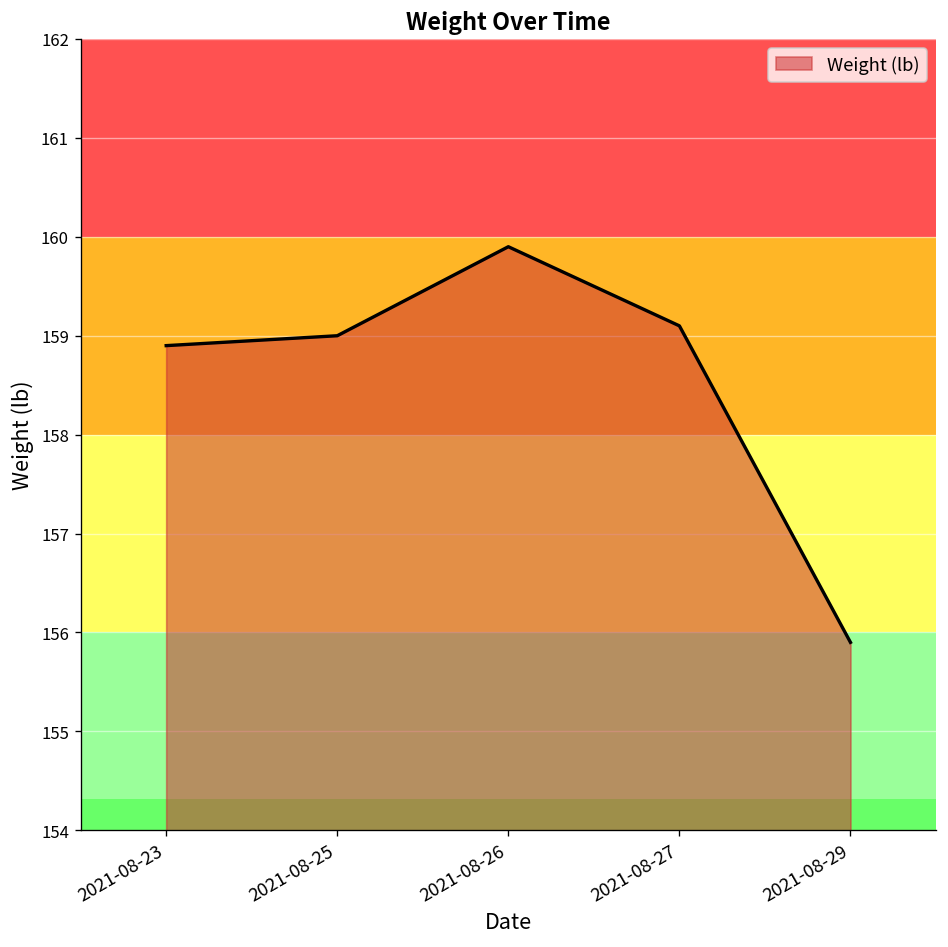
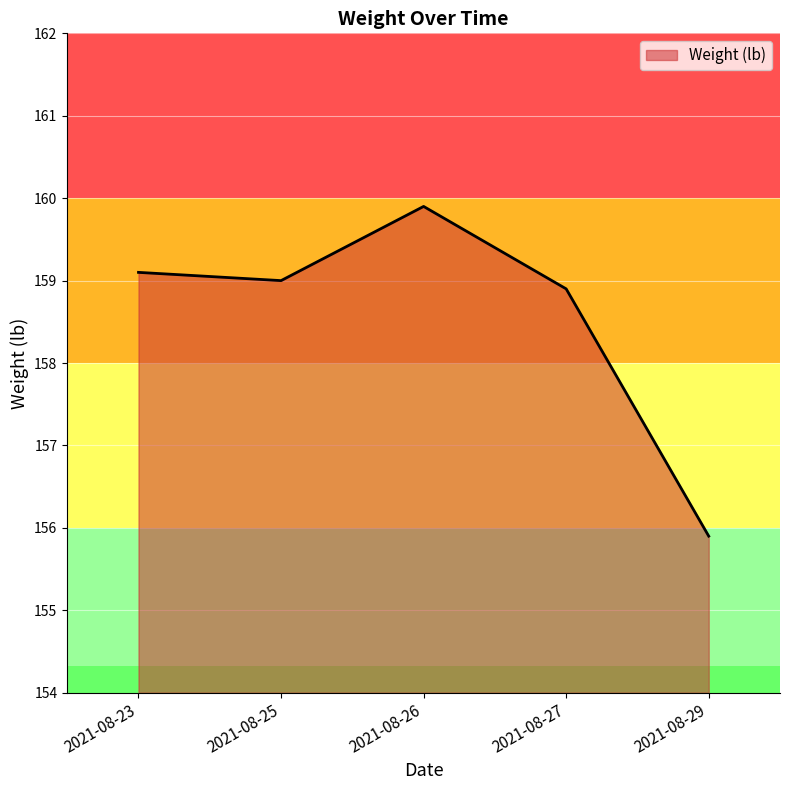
2021-08-23: 158.9 -> 159.1
2021-08-27: 159.1 -> 158.9
